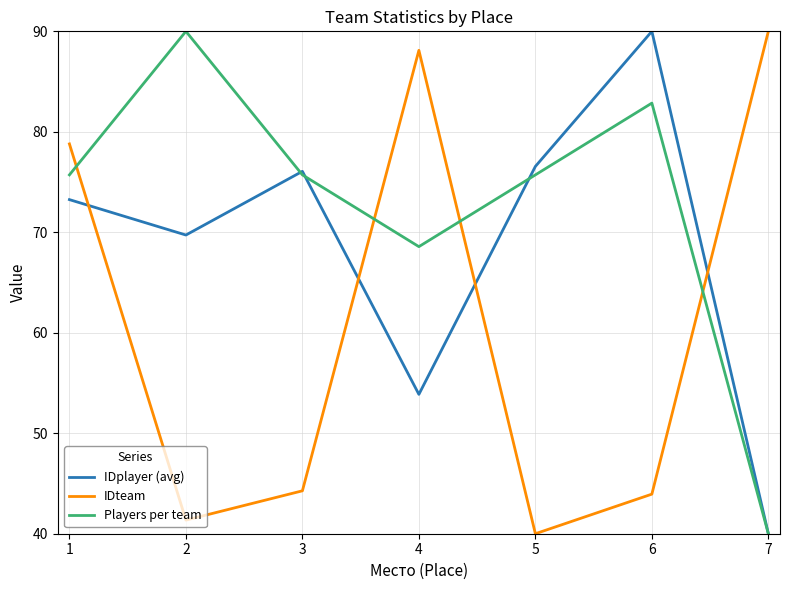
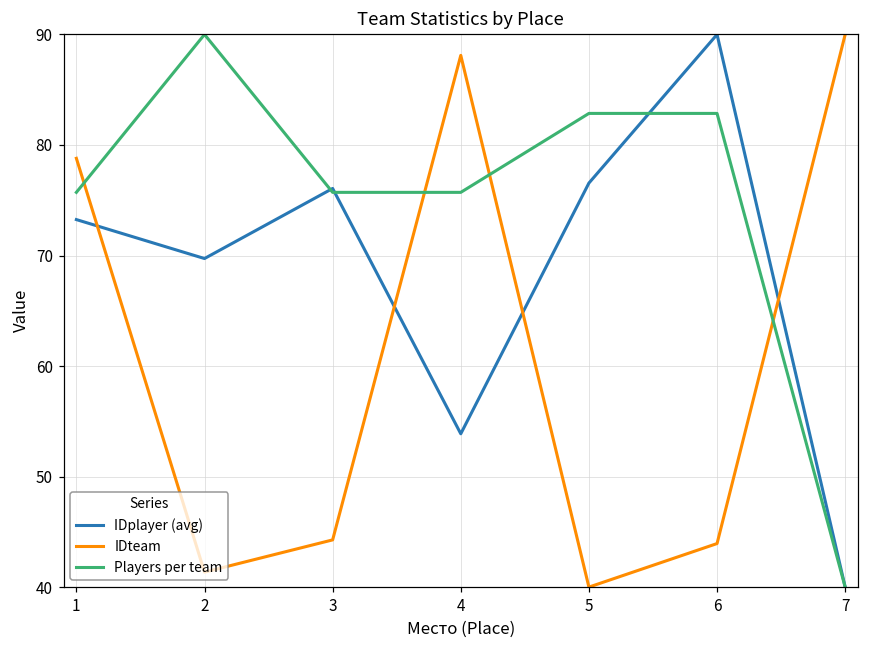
Players per team, 4: 68.6 -> 75.7
Players per team, 5: 75.7 -> 82.9
